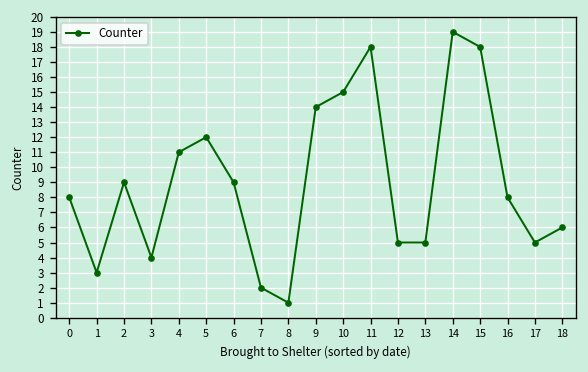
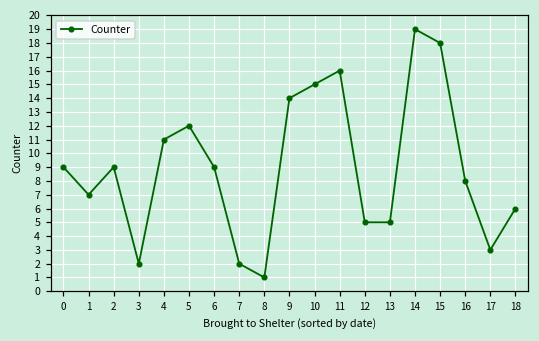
0: 8 -> 9
1: 3 -> 7
3: 4 -> 2
11: 18 -> 16
17: 5 -> 3
